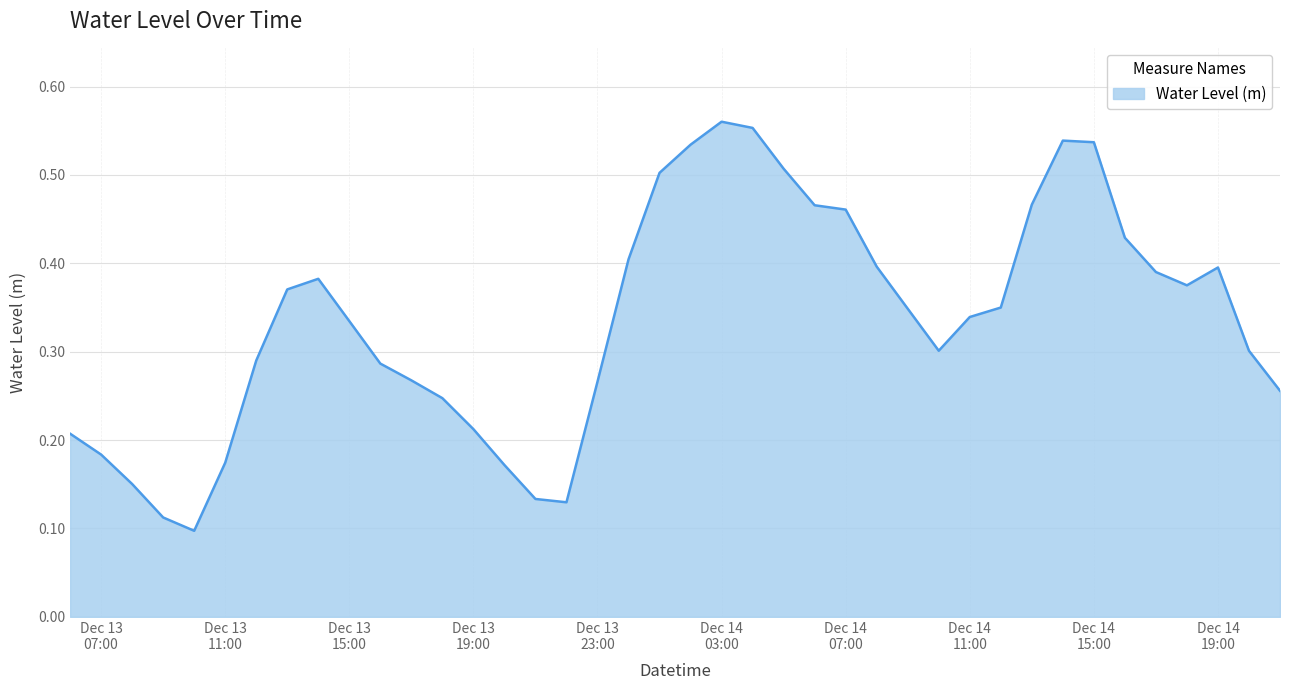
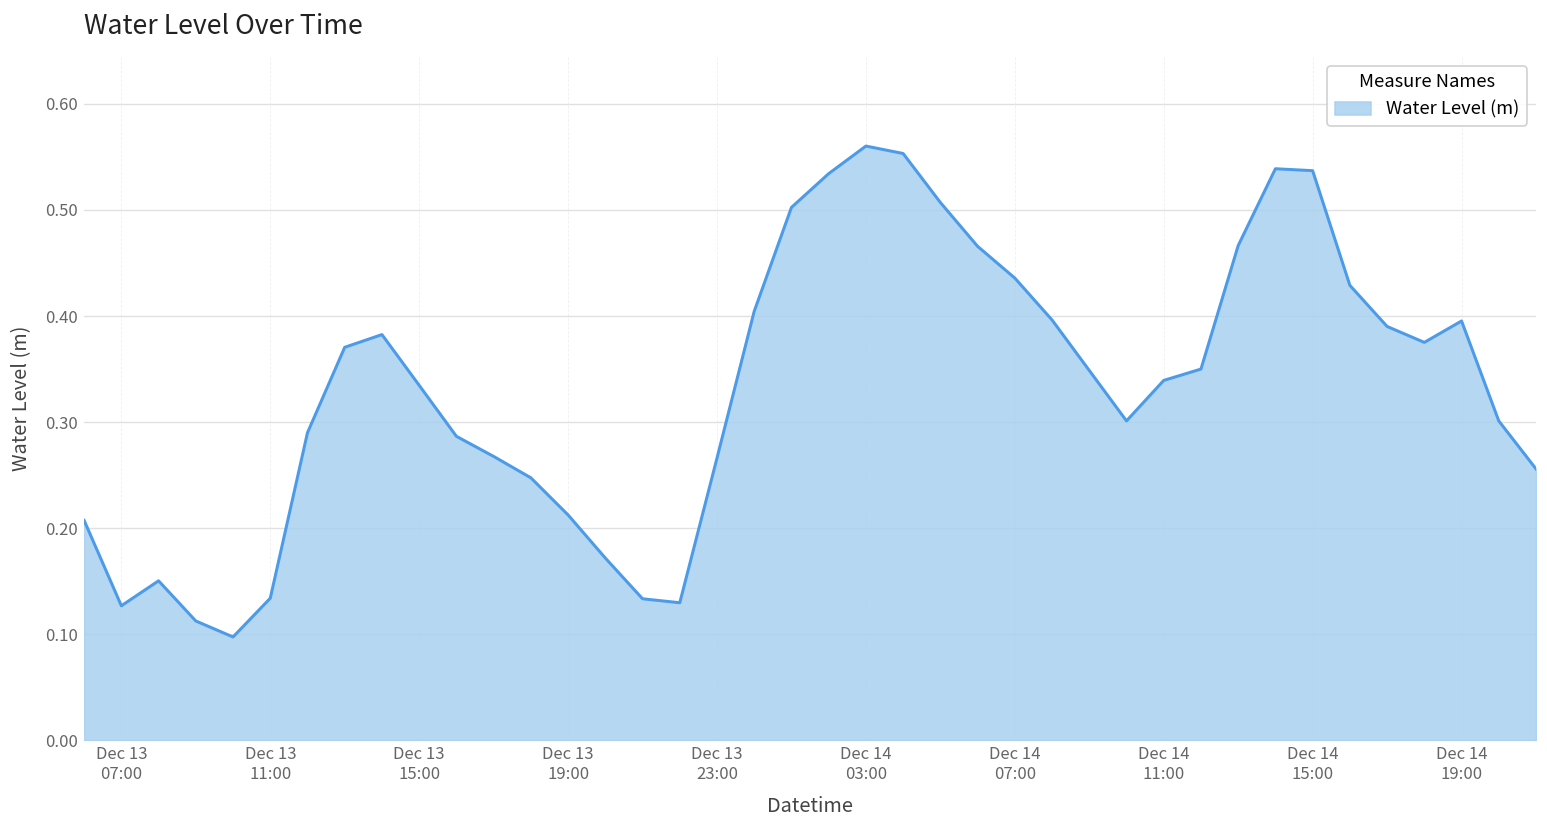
Dec 13 07:00: 0.18 -> 0.13
Dec 13 11:00: 0.17 -> 0.13
Dec 14 07:00: 0.46 -> 0.44
